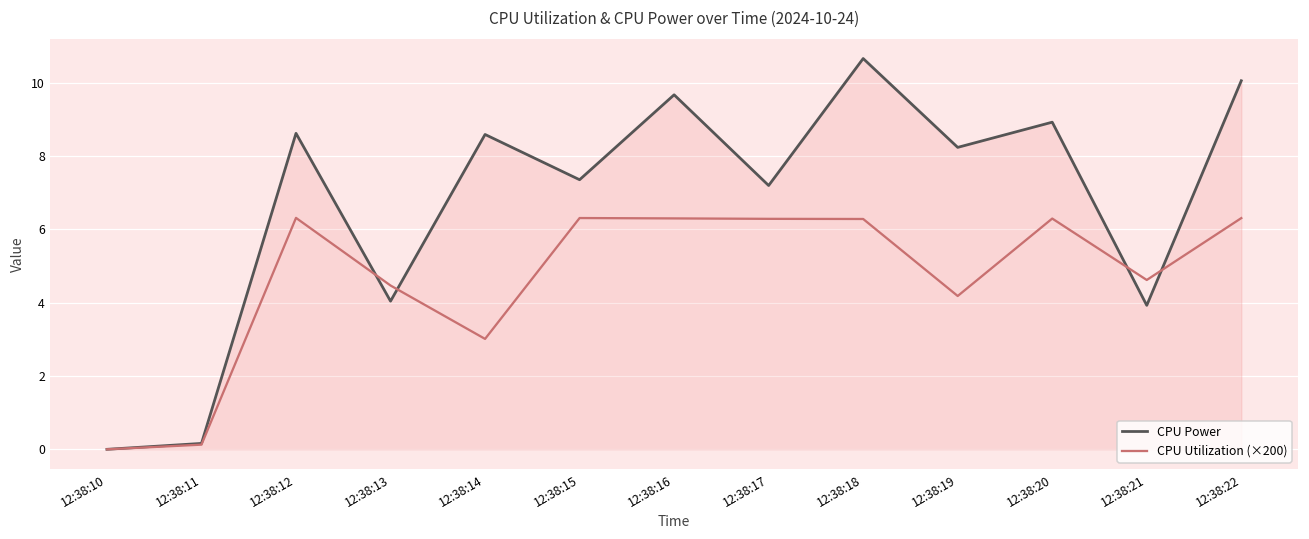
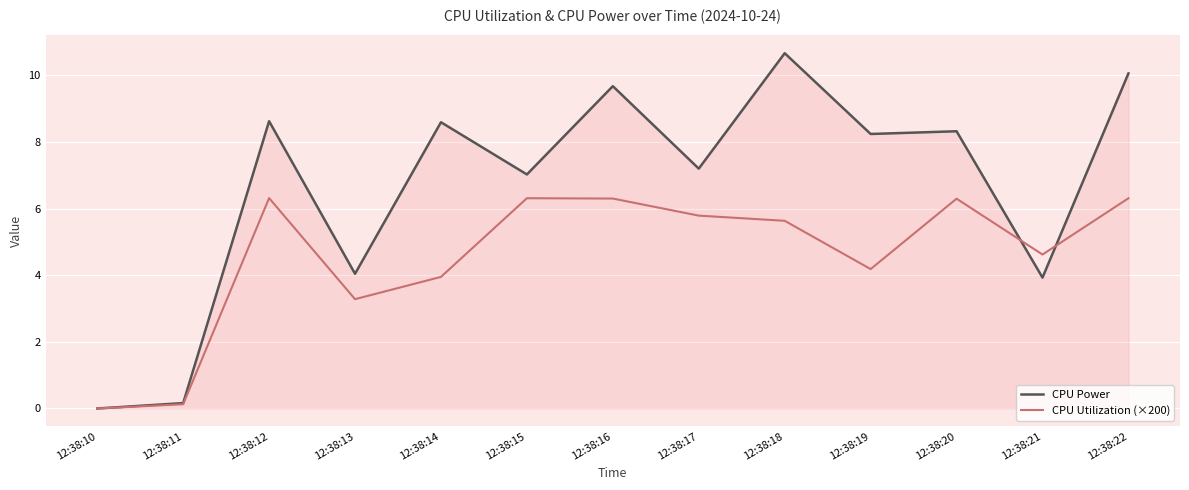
CPU Utilization (×200), 12:38:13: 4.5 -> 3.3
CPU Utilization (×200), 12:38:14: 3.0 -> 3.9
CPU Power, 12:38:15: 7.4 -> 7.0
CPU Utilization (×200), 12:38:17: 6.3 -> 5.8
CPU Utilization (×200), 12:38:18: 6.3 -> 5.6
CPU Power, 12:38:20: 8.9 -> 8.3
